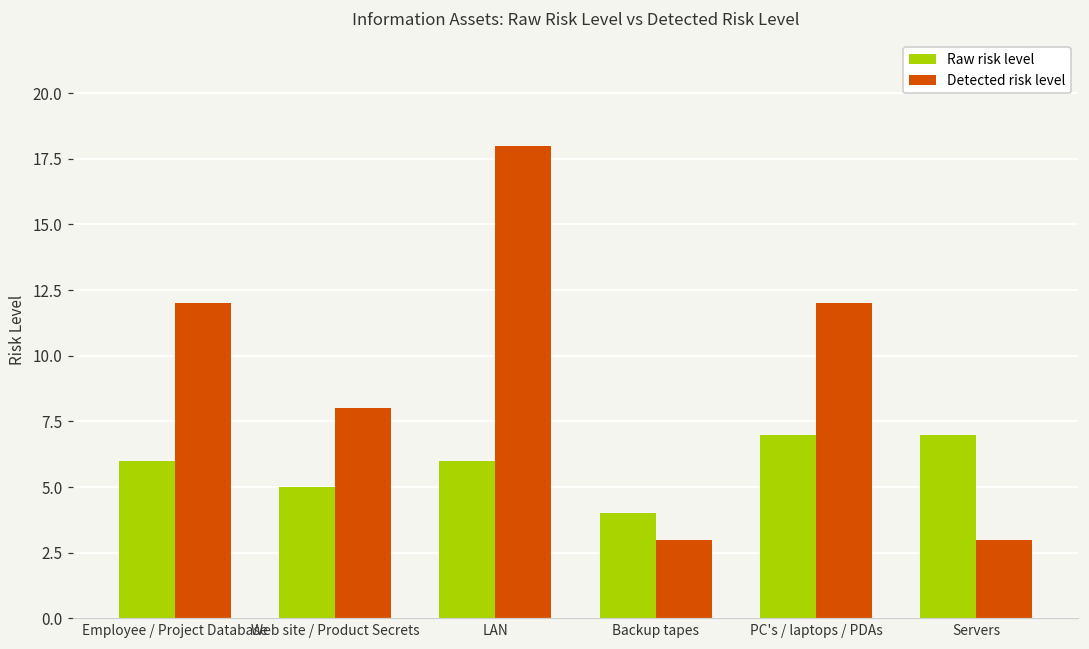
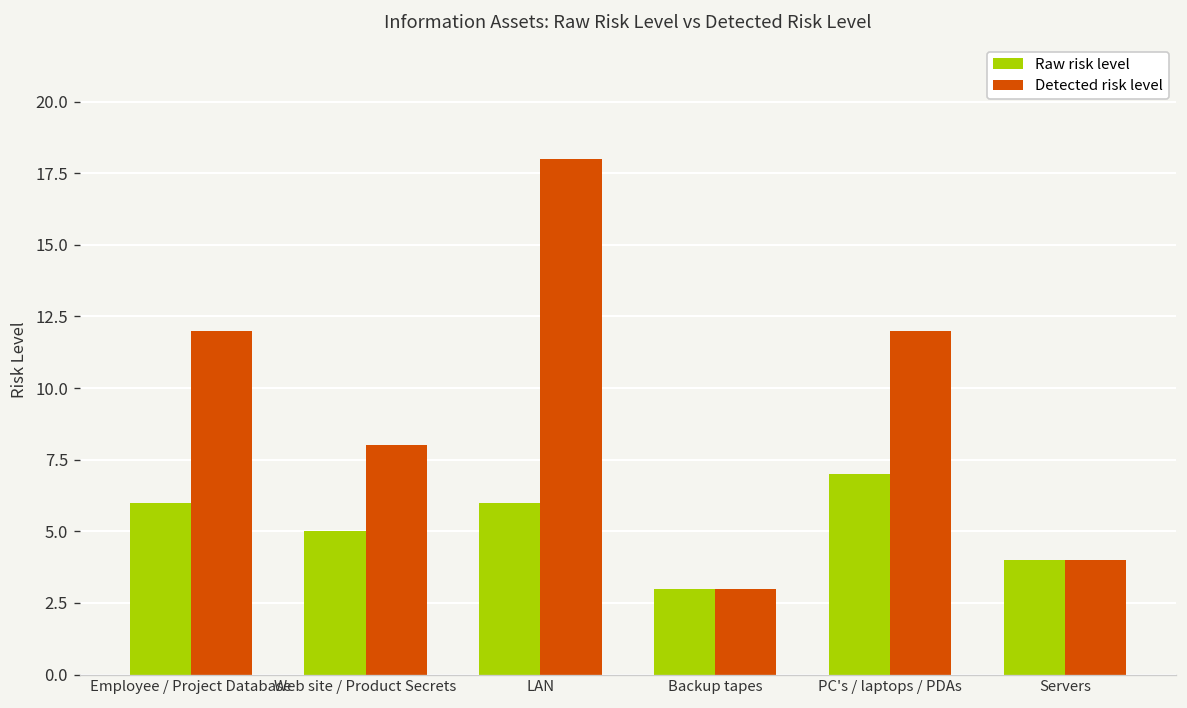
Raw risk level, Backup tapes: 4 -> 3
Raw risk level, Servers: 7 -> 4
Detected risk level, Servers: 3 -> 4
